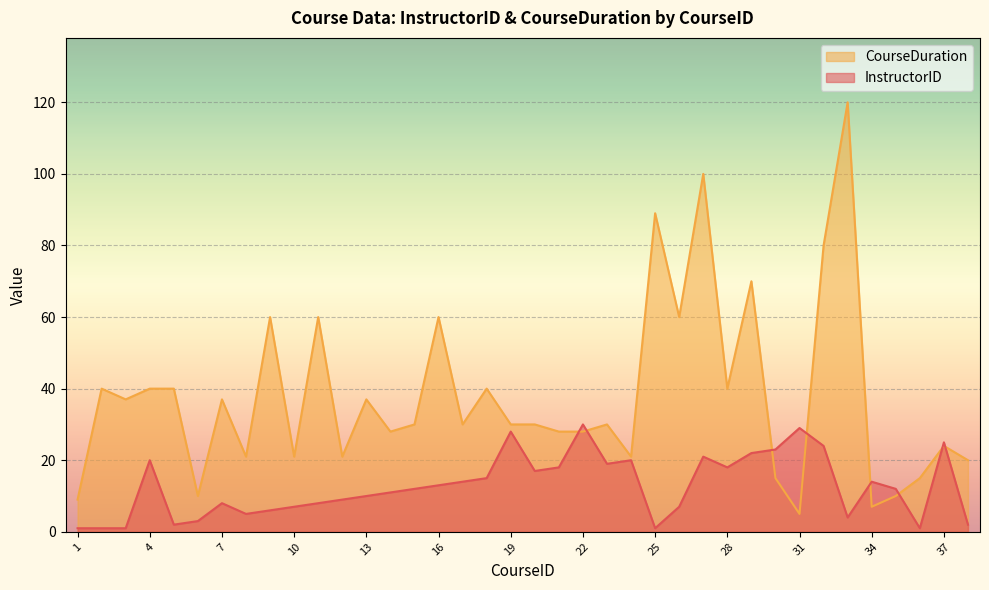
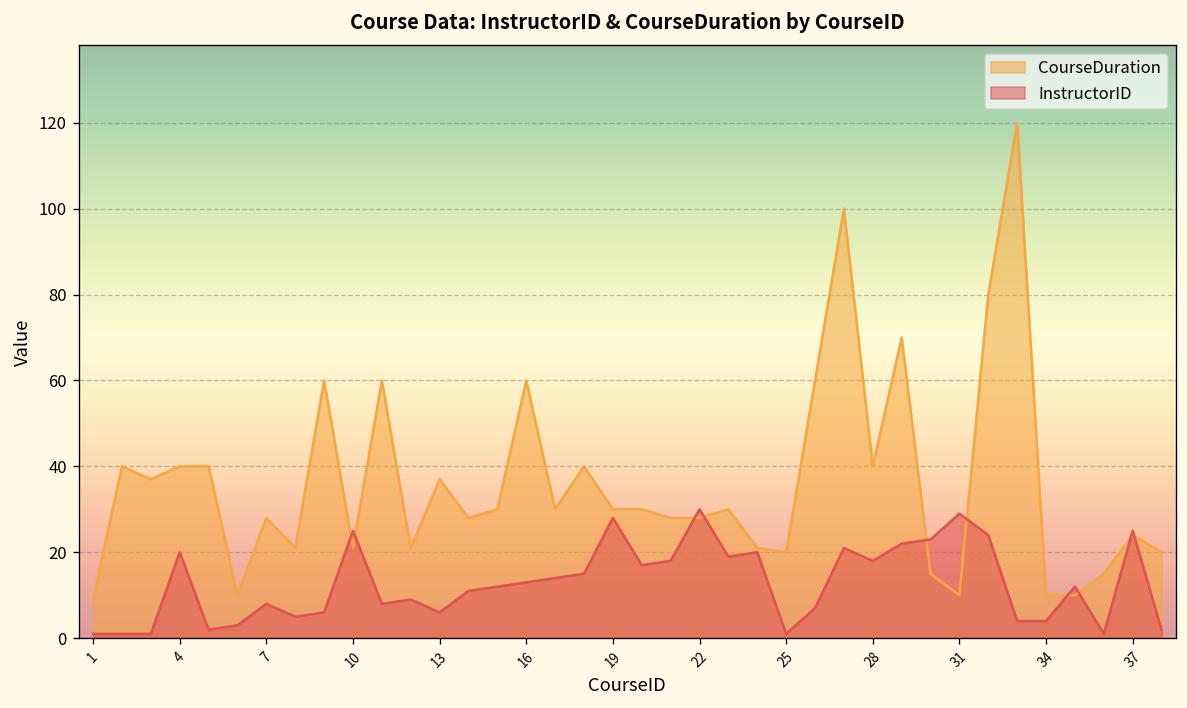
CourseDuration, 7: 37 -> 28
InstructorID, 10: 7 -> 25
InstructorID, 13: 10 -> 6
CourseDuration, 25: 89 -> 20
CourseDuration, 31: 5 -> 10
CourseDuration, 34: 7 -> 10
InstructorID, 34: 14 -> 4
